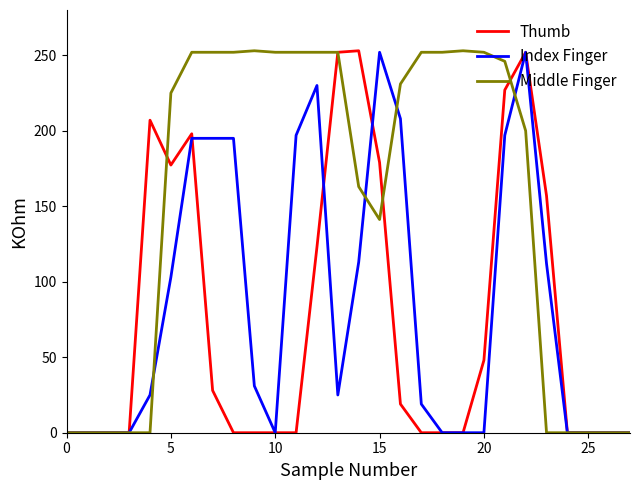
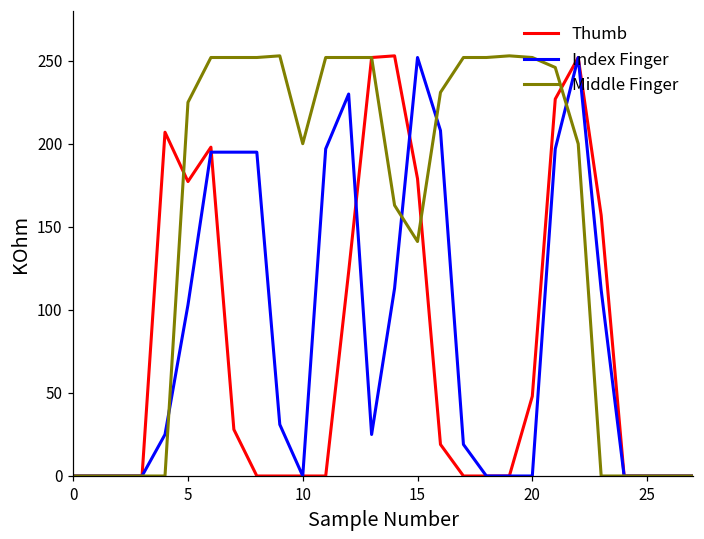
Middle Finger, 10: 252 -> 200
